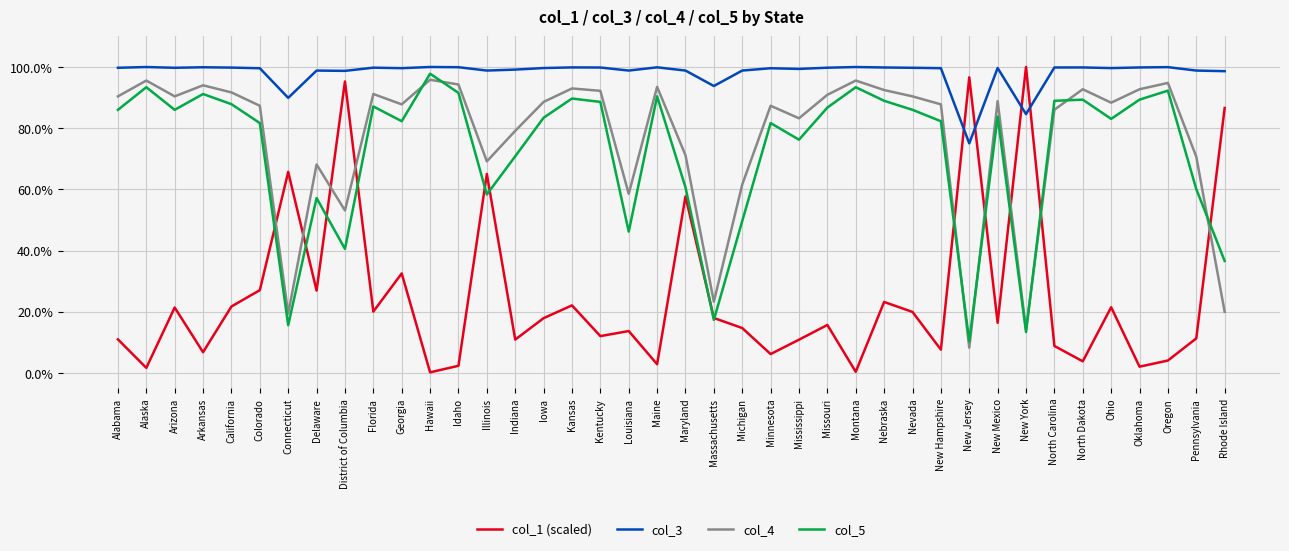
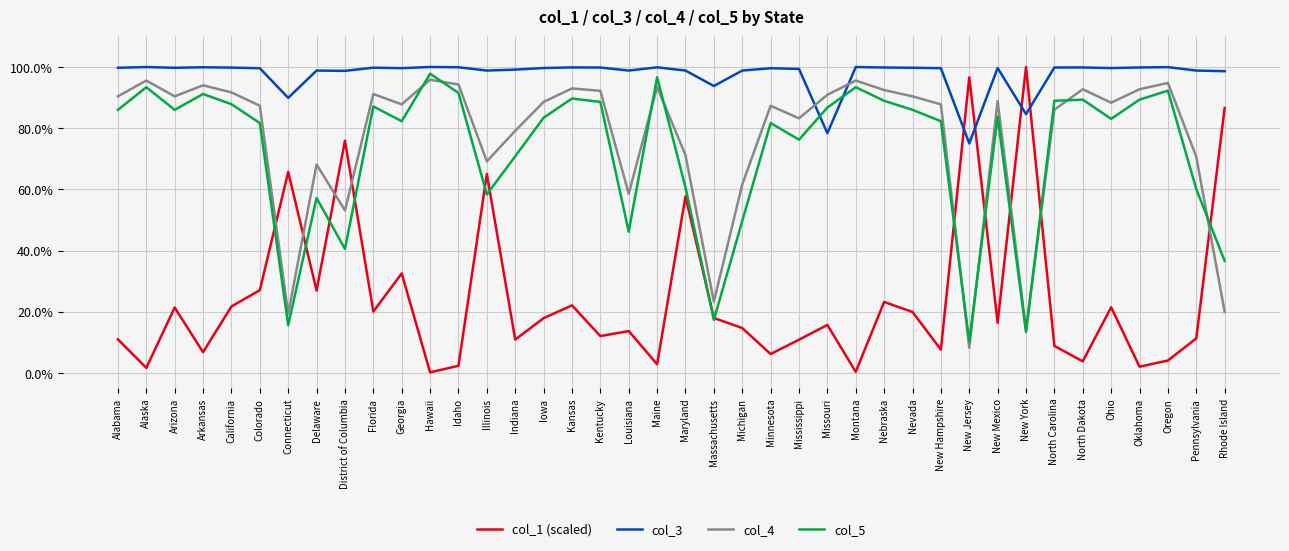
col_1 (scaled), District of Columbia: 95% -> 76%
col_5, Maine: 90% -> 97%
col_3, Missouri: 100% -> 78%
